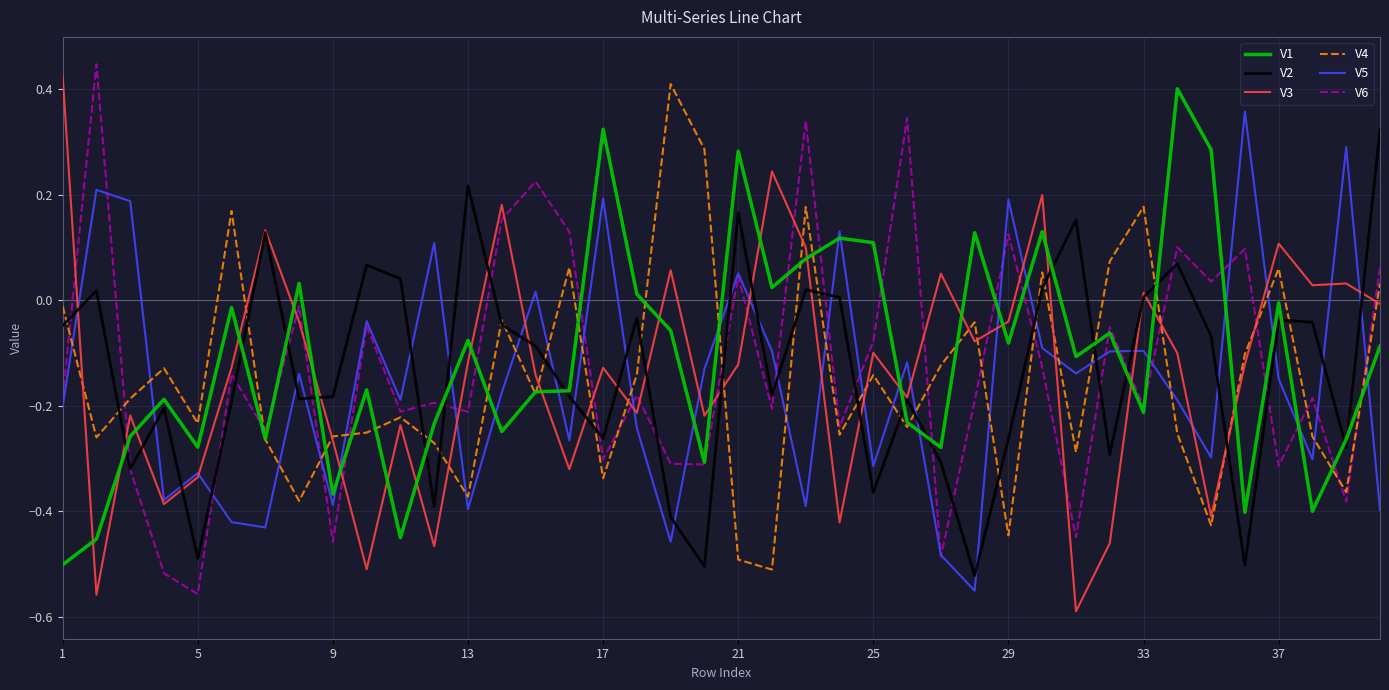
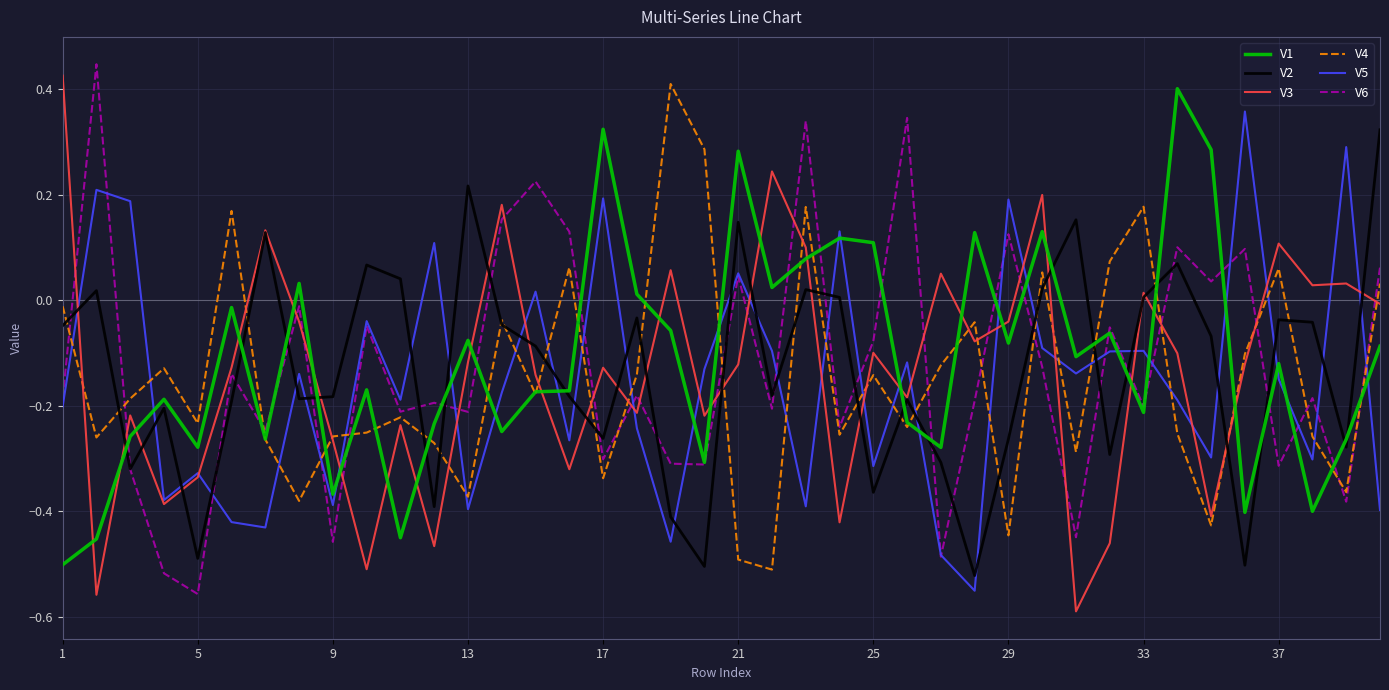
V2, 21: 0.17 -> 0.15
V1, 37: -0.01 -> -0.12
